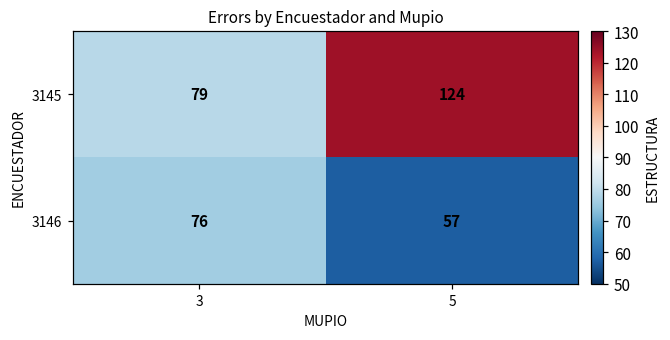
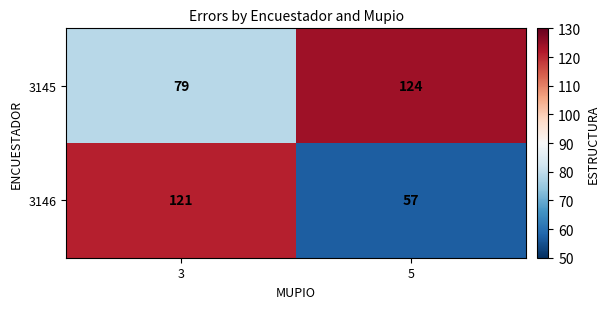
3146, 3: 76 -> 121
